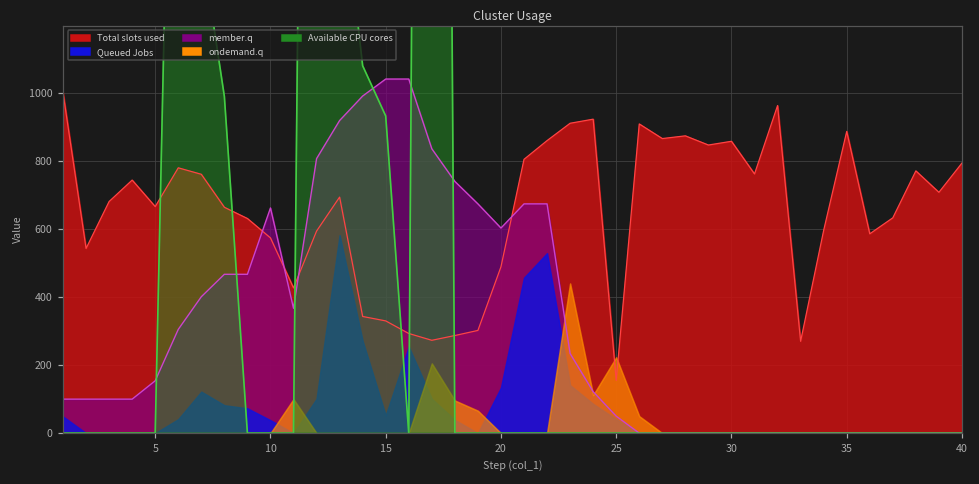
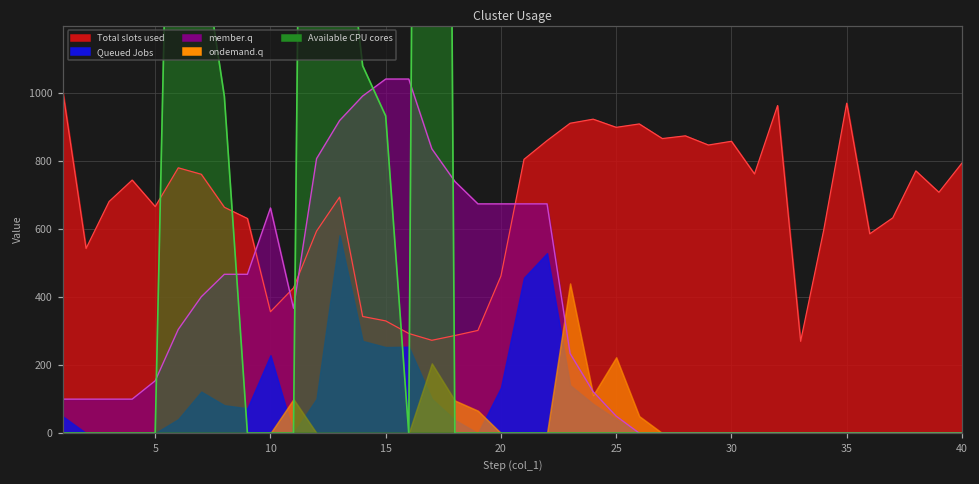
Total slots used, 10: 570 -> 360
Queued Jobs, 10: 40 -> 230
Queued Jobs, 15: 50 -> 250
Total slots used, 20: 490 -> 460
member.q, 20: 600 -> 670
Total slots used, 25: 160 -> 900
Total slots used, 35: 890 -> 970
